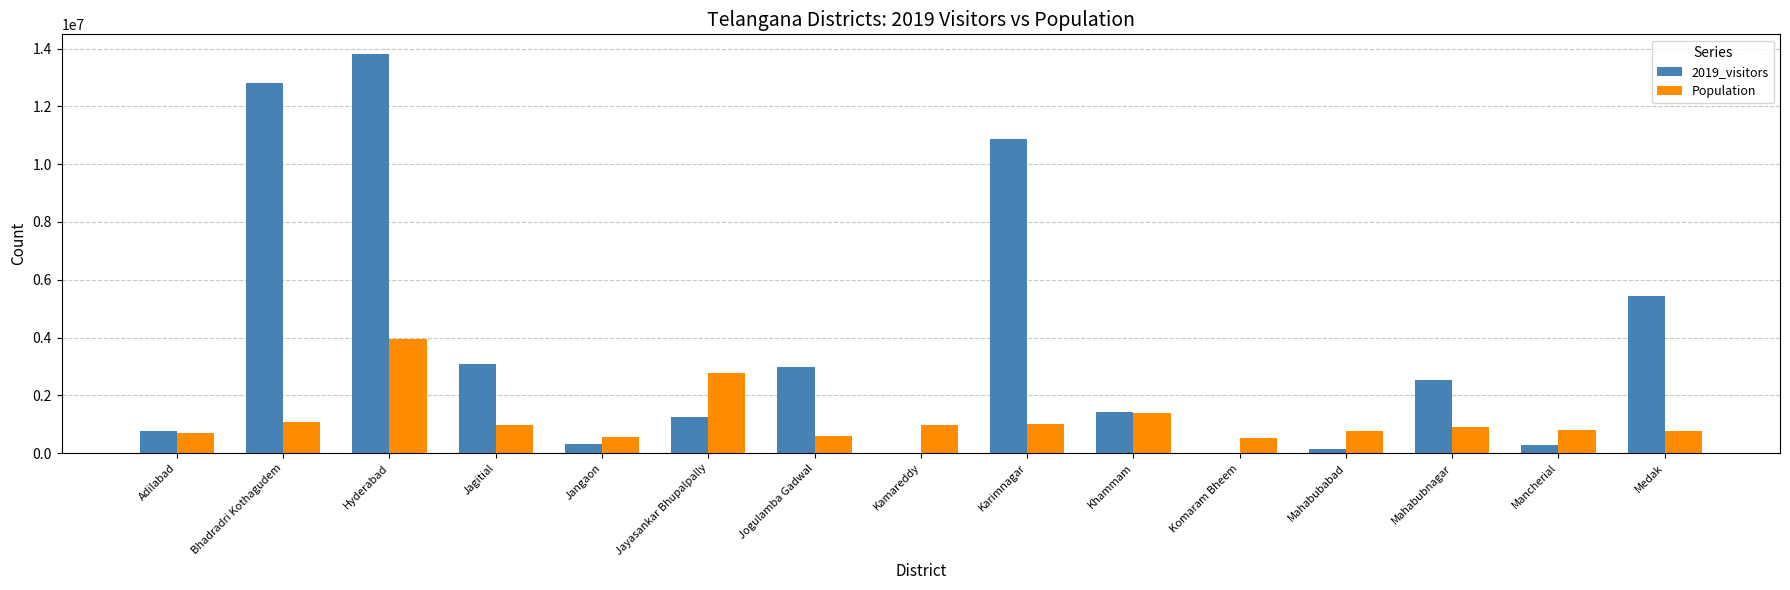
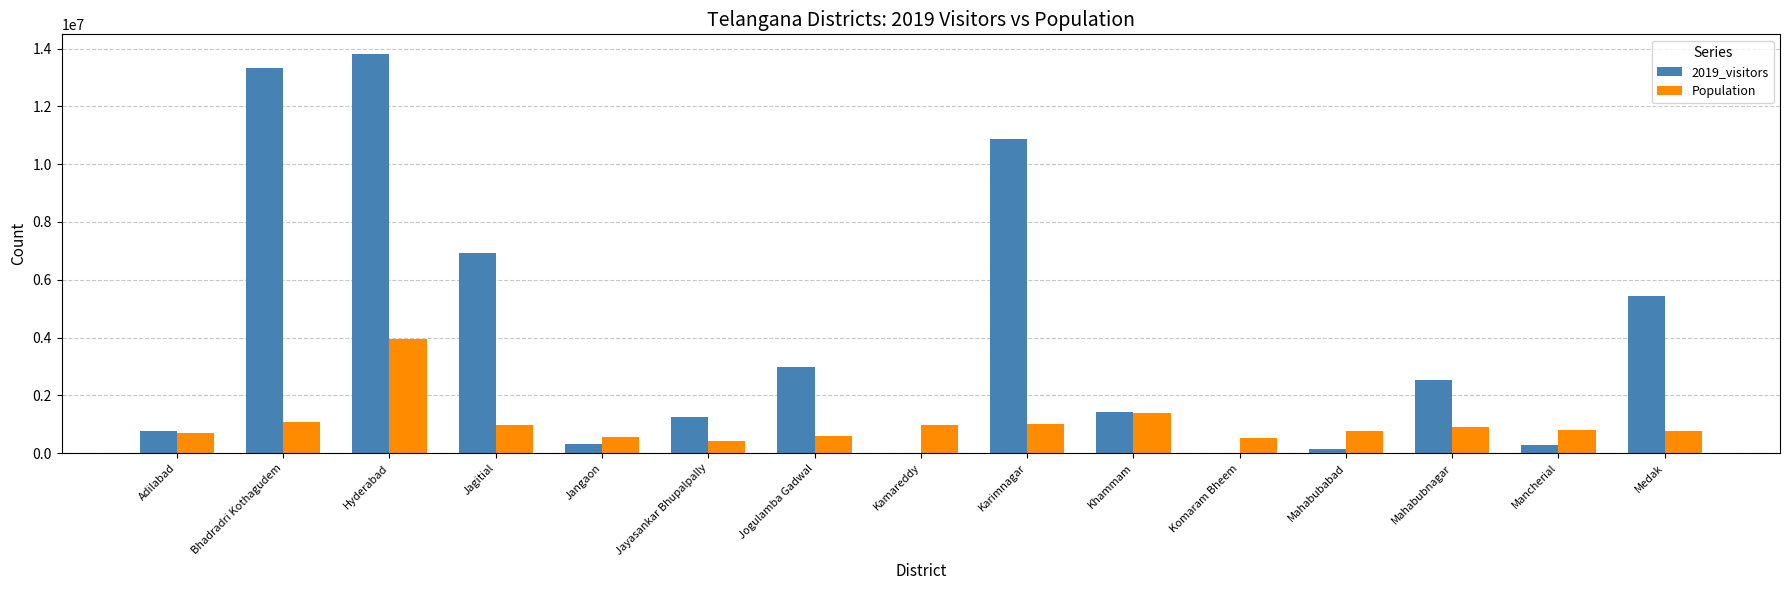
2019_visitors, Bhadradri Kothagudem: 12800000 -> 13300000
2019_visitors, Jagitial: 3100000 -> 6900000
Population, Jayasankar Bhupalpally: 2800000 -> 400000
